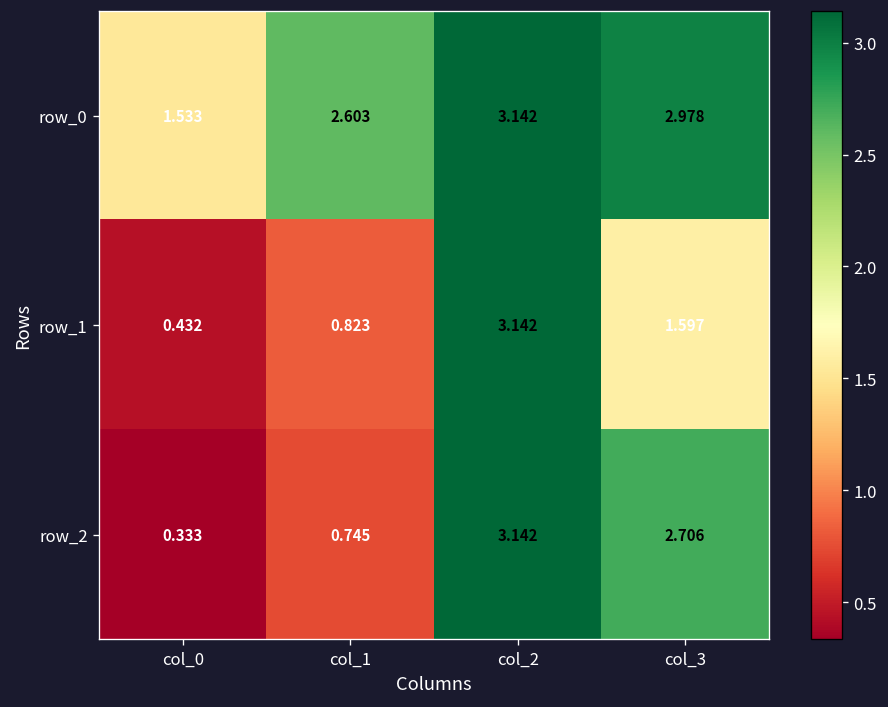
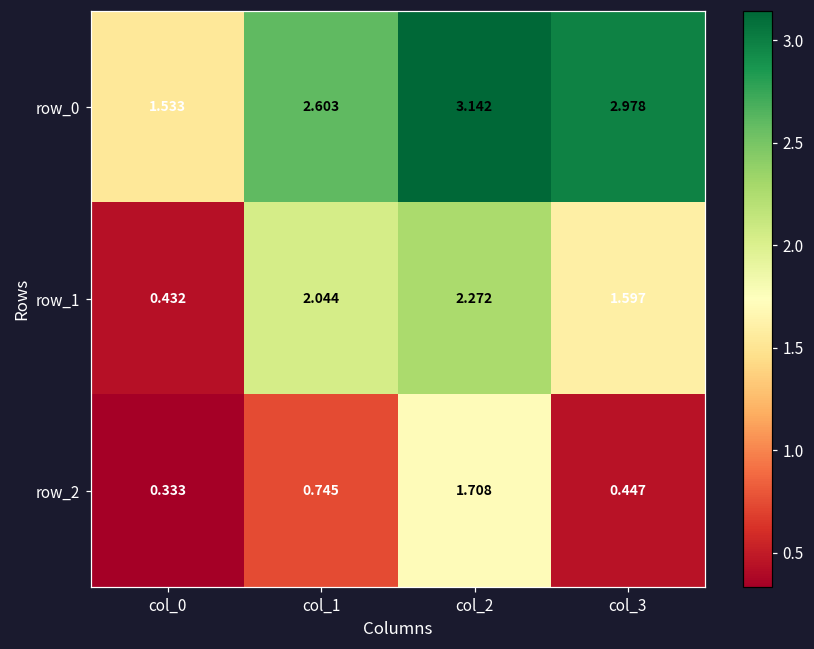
row_1, col_1: 0.823 -> 2.044
row_1, col_2: 3.142 -> 2.272
row_2, col_2: 3.142 -> 1.708
row_2, col_3: 2.706 -> 0.447
